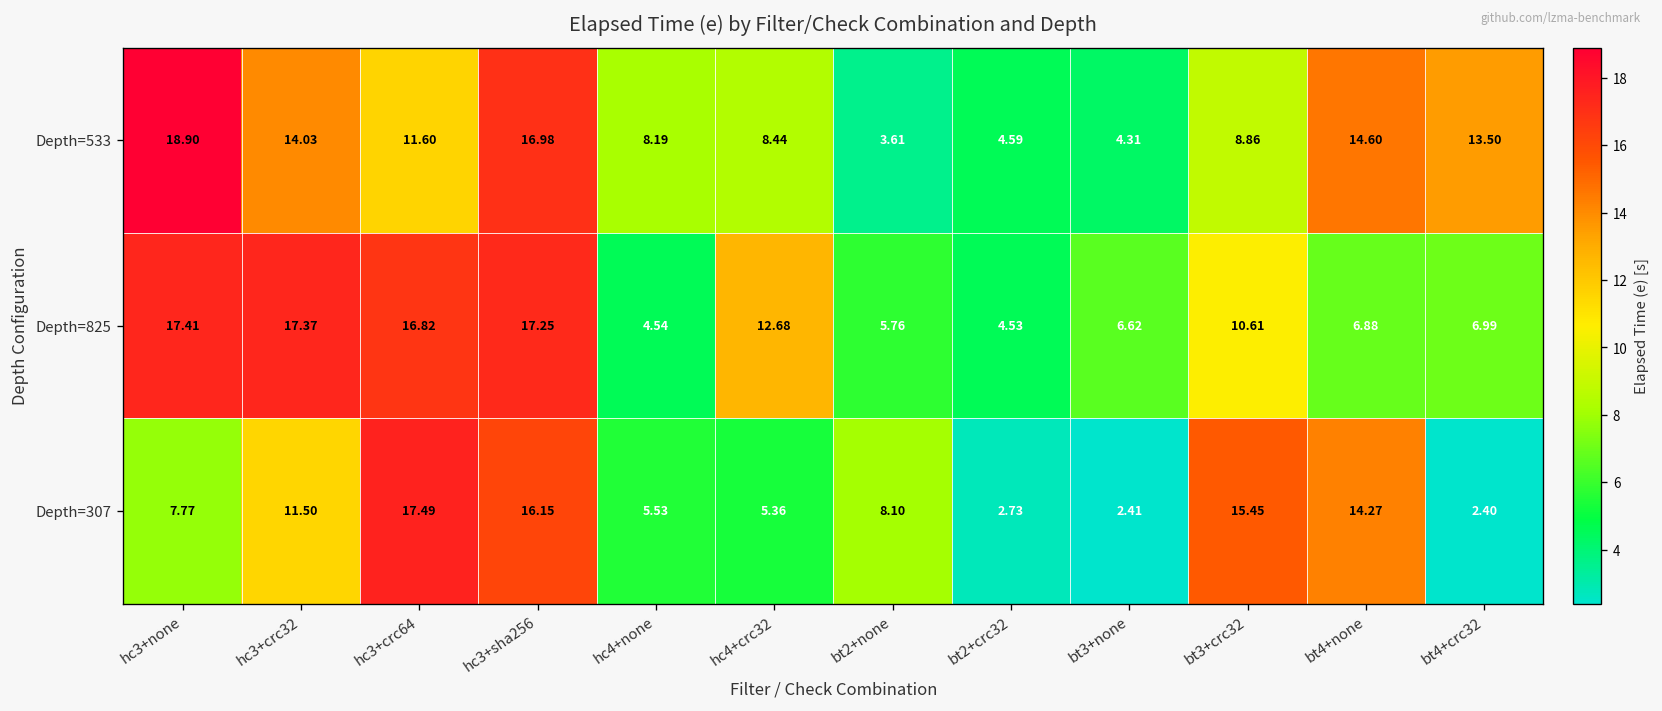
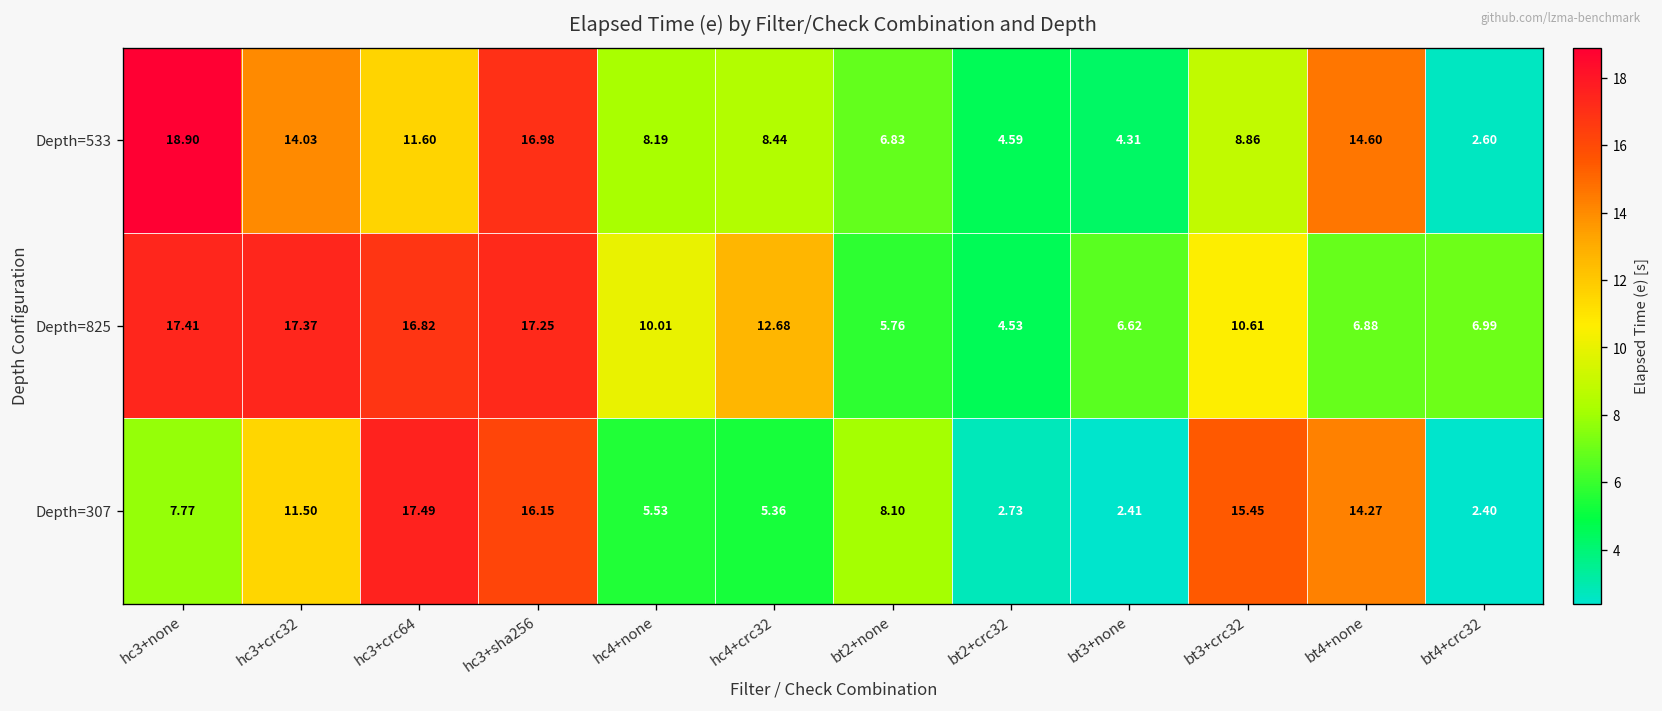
Depth=533, bt2+none: 3.61 -> 6.83
Depth=533, bt4+crc32: 13.50 -> 2.60
Depth=825, hc4+none: 4.54 -> 10.01
